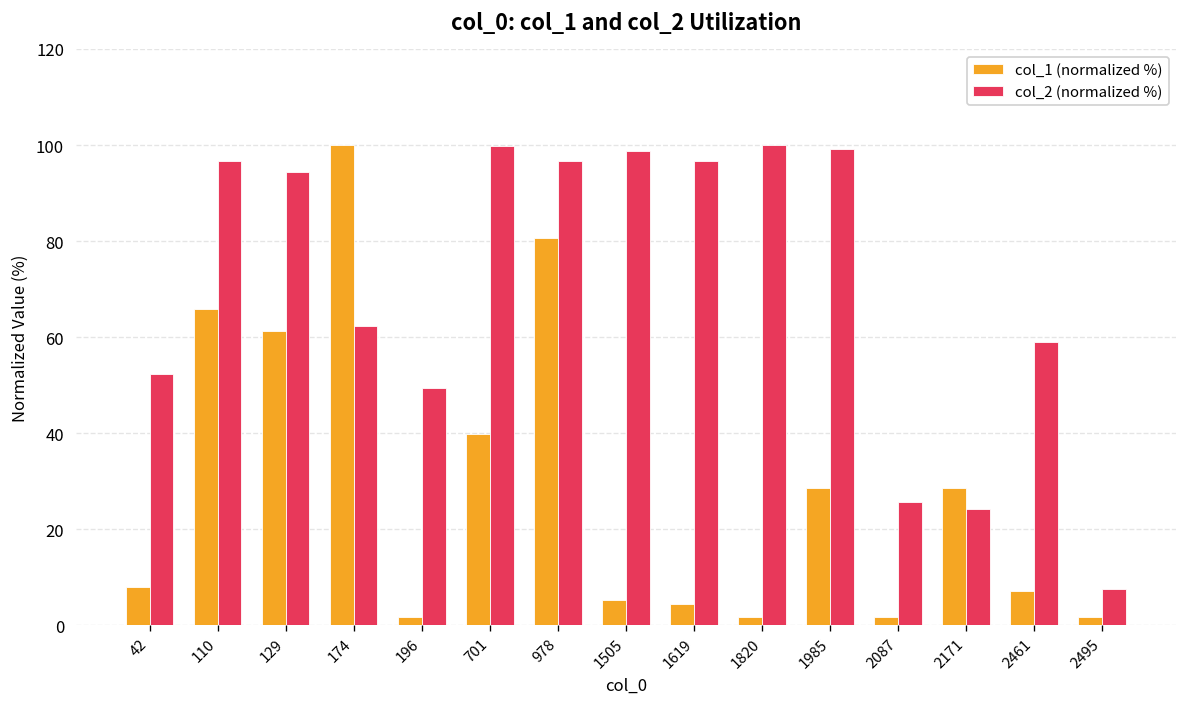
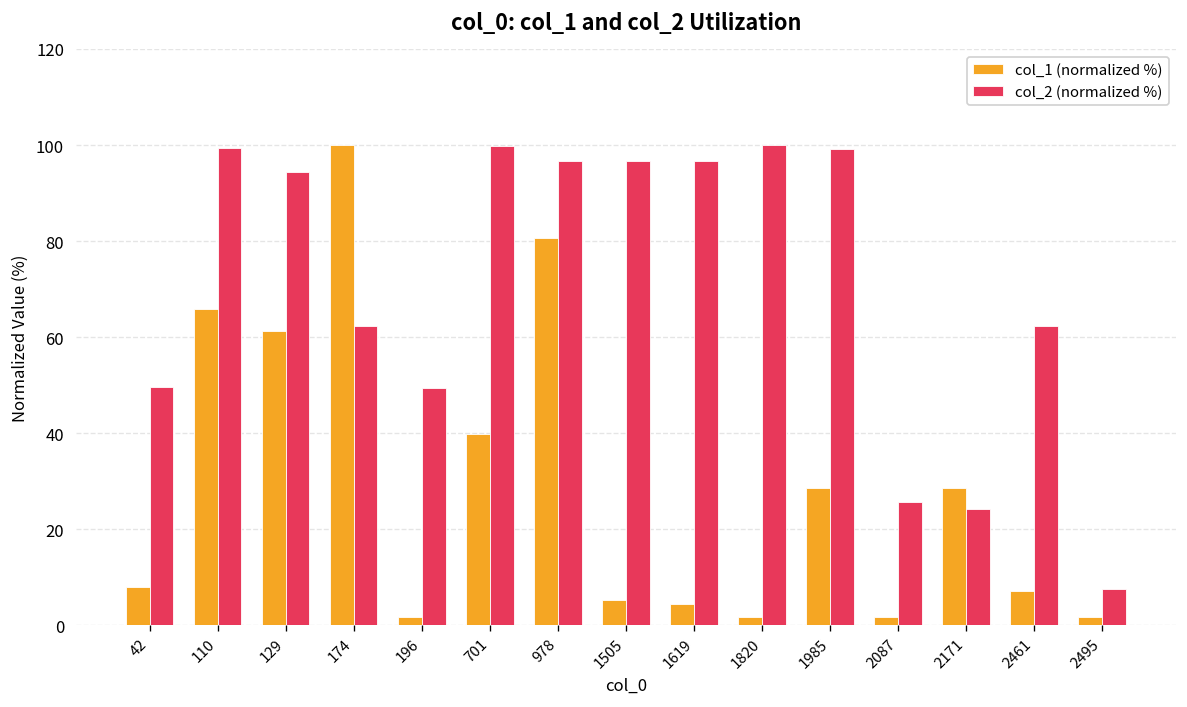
col_2 (normalized %), 42: 52 -> 50
col_2 (normalized %), 110: 97 -> 99
col_2 (normalized %), 1505: 99 -> 97
col_2 (normalized %), 2461: 59 -> 62
